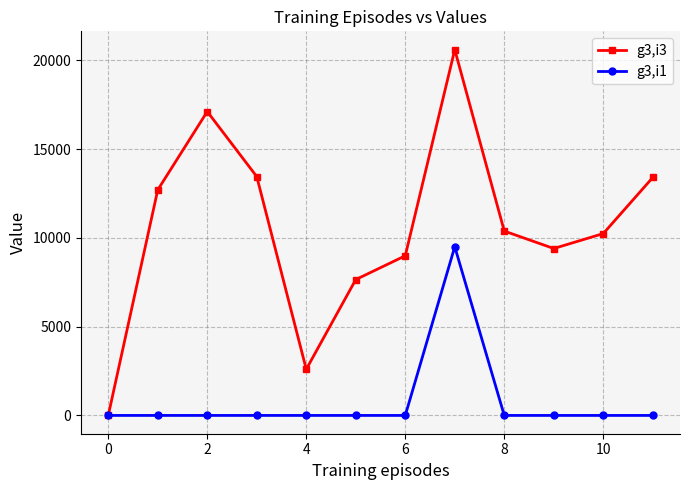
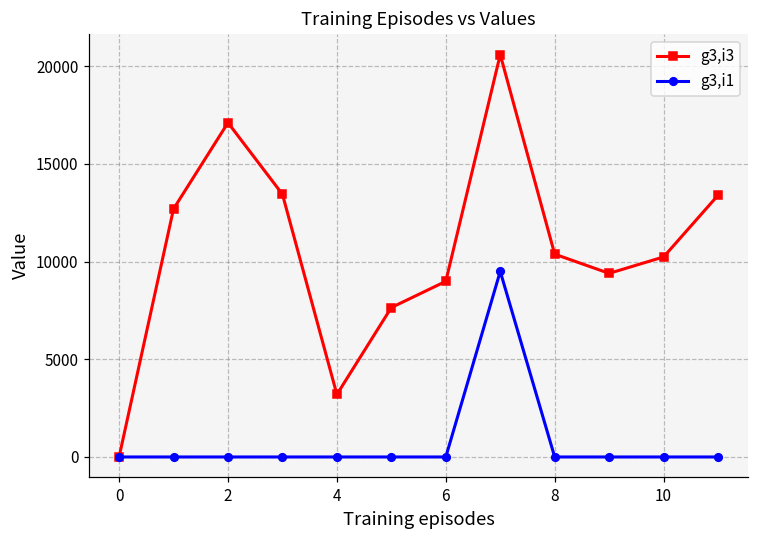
g3,i3, 4: 2600 -> 3200
